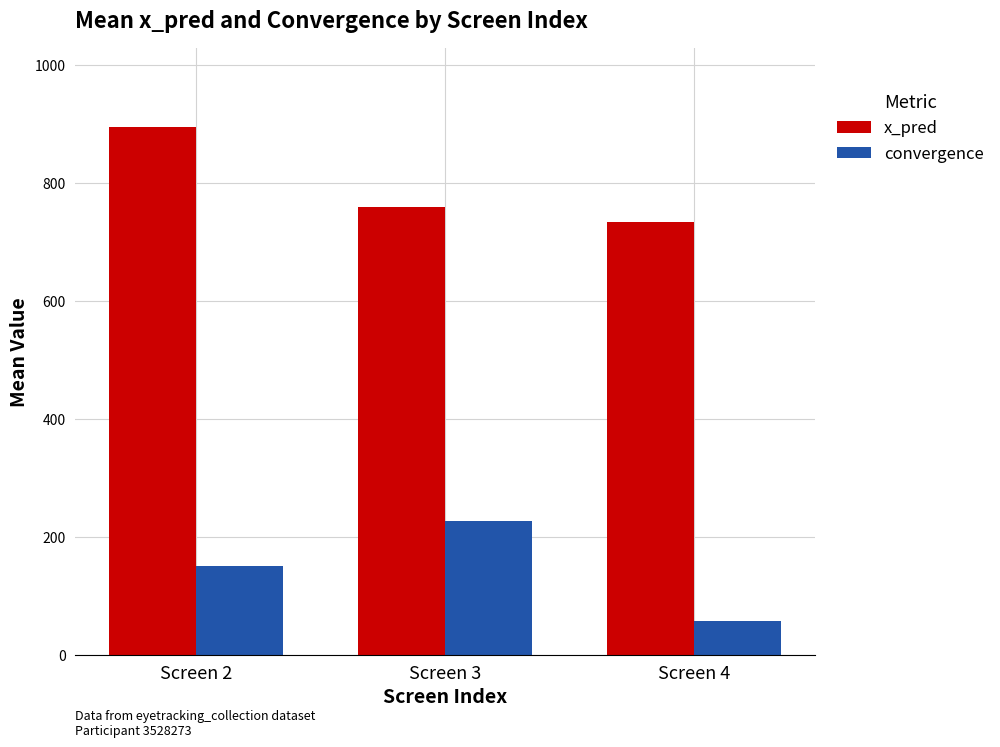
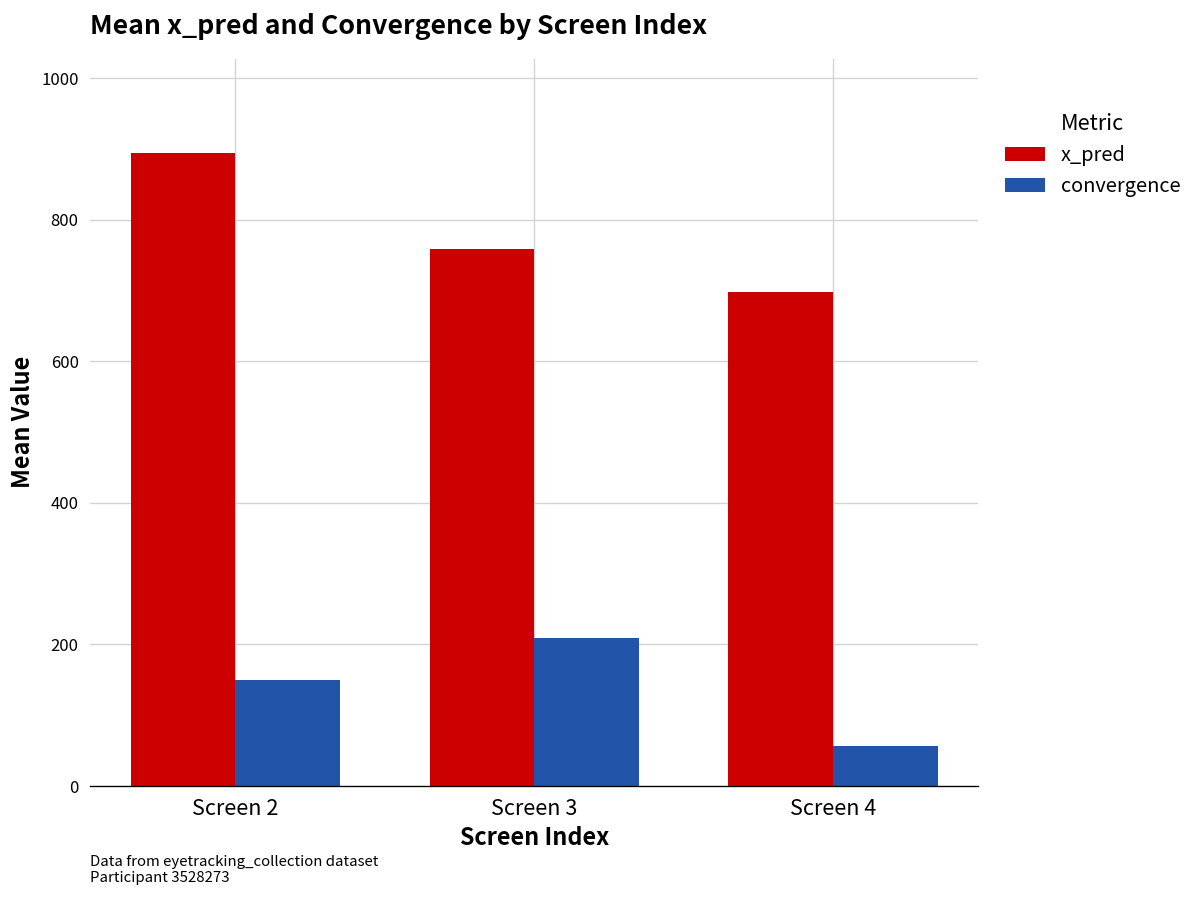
convergence, Screen 3: 230 -> 210
x_pred, Screen 4: 730 -> 700
